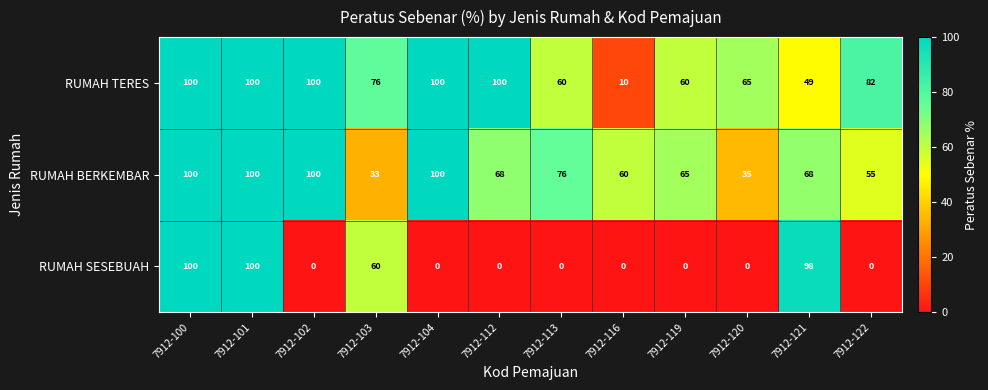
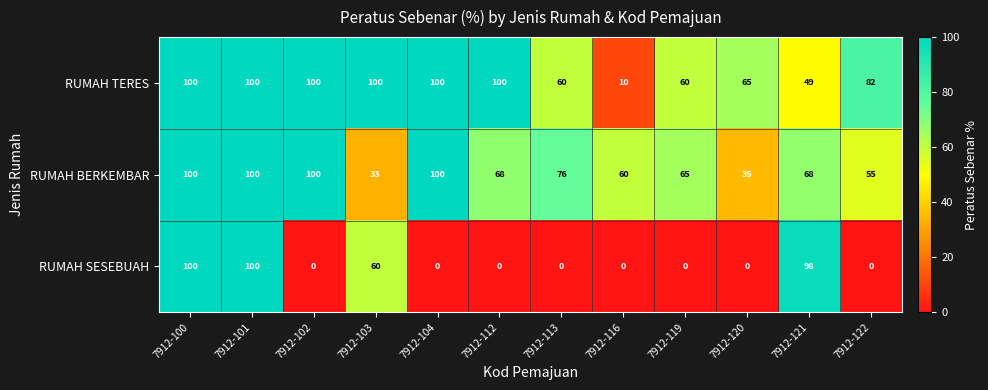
RUMAH TERES, 7912-103: 76 -> 100
